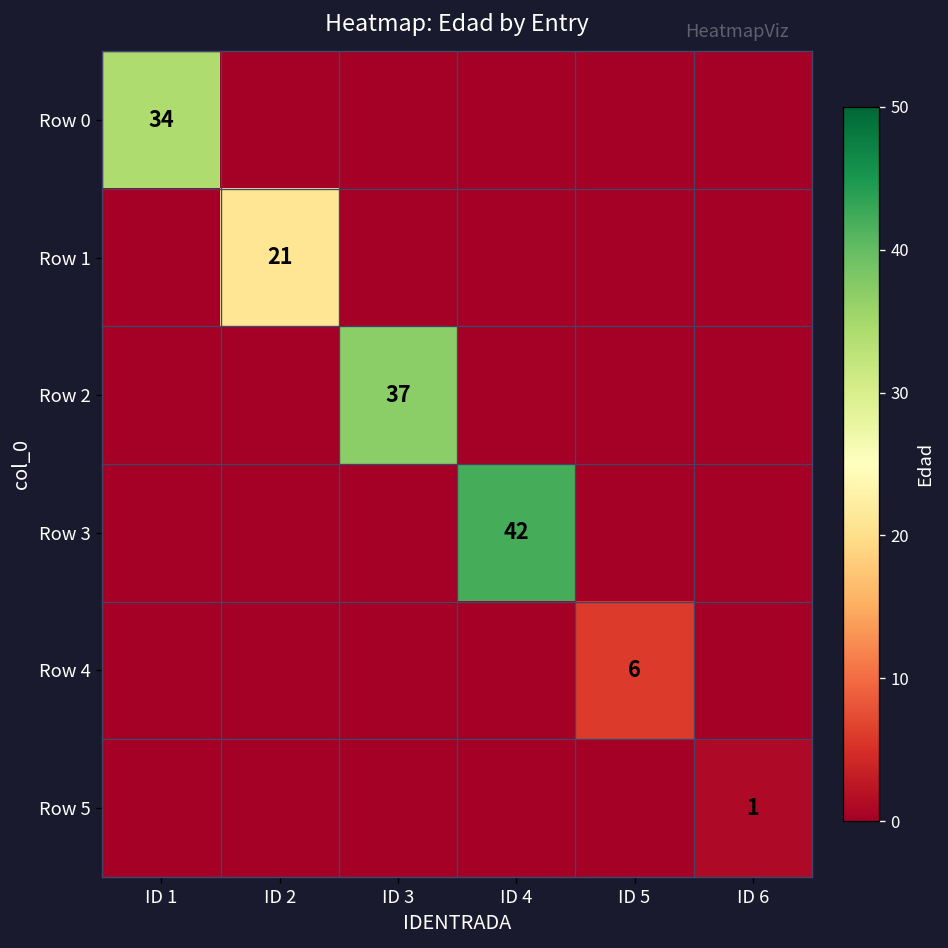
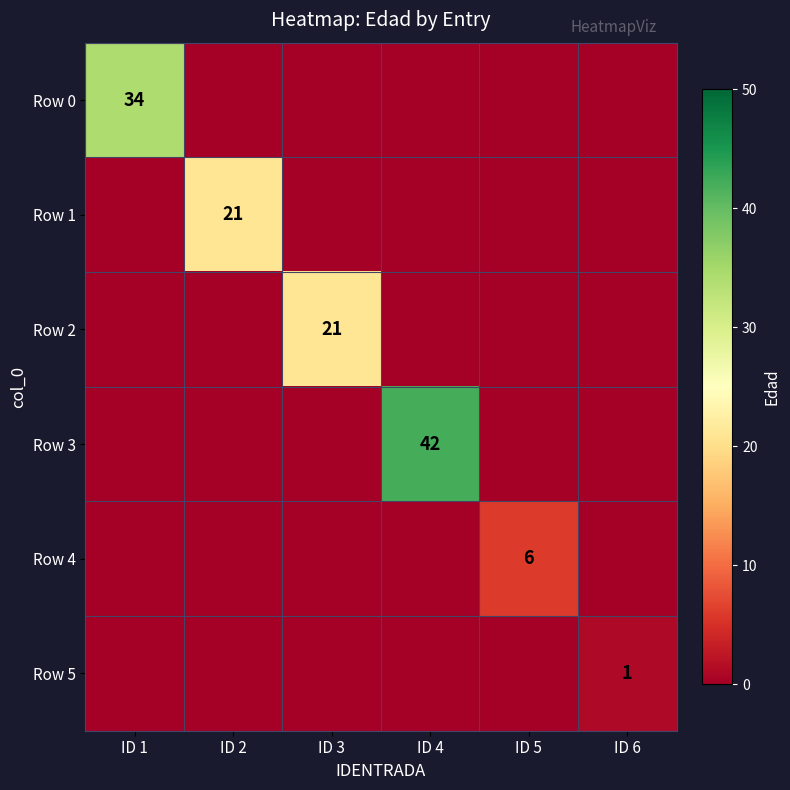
Row 2, ID 3: 37 -> 21
